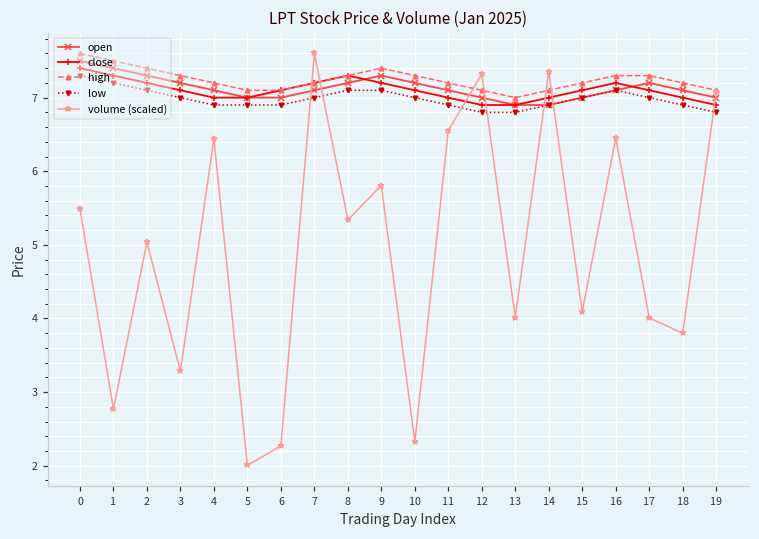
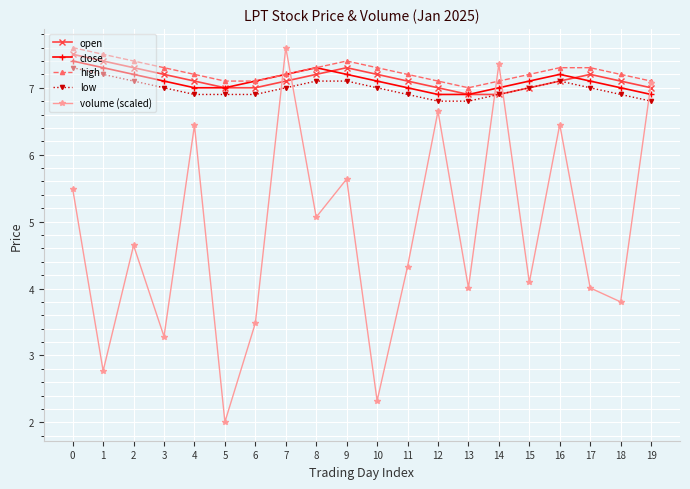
volume (scaled), 2: 5.0 -> 4.6
volume (scaled), 6: 2.3 -> 3.5
volume (scaled), 8: 5.3 -> 5.1
volume (scaled), 9: 5.8 -> 5.6
volume (scaled), 11: 6.6 -> 4.3
volume (scaled), 12: 7.3 -> 6.6
